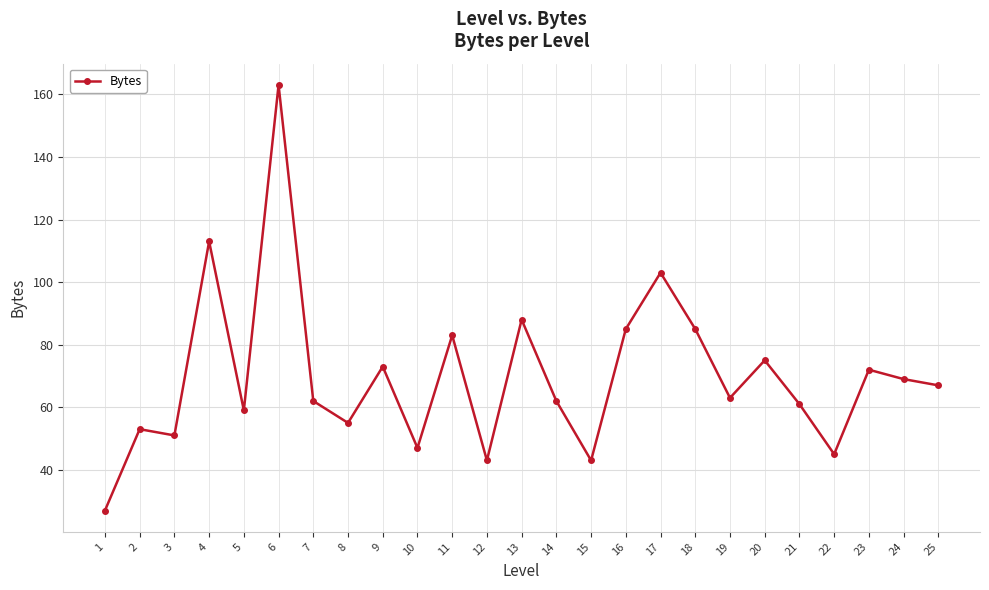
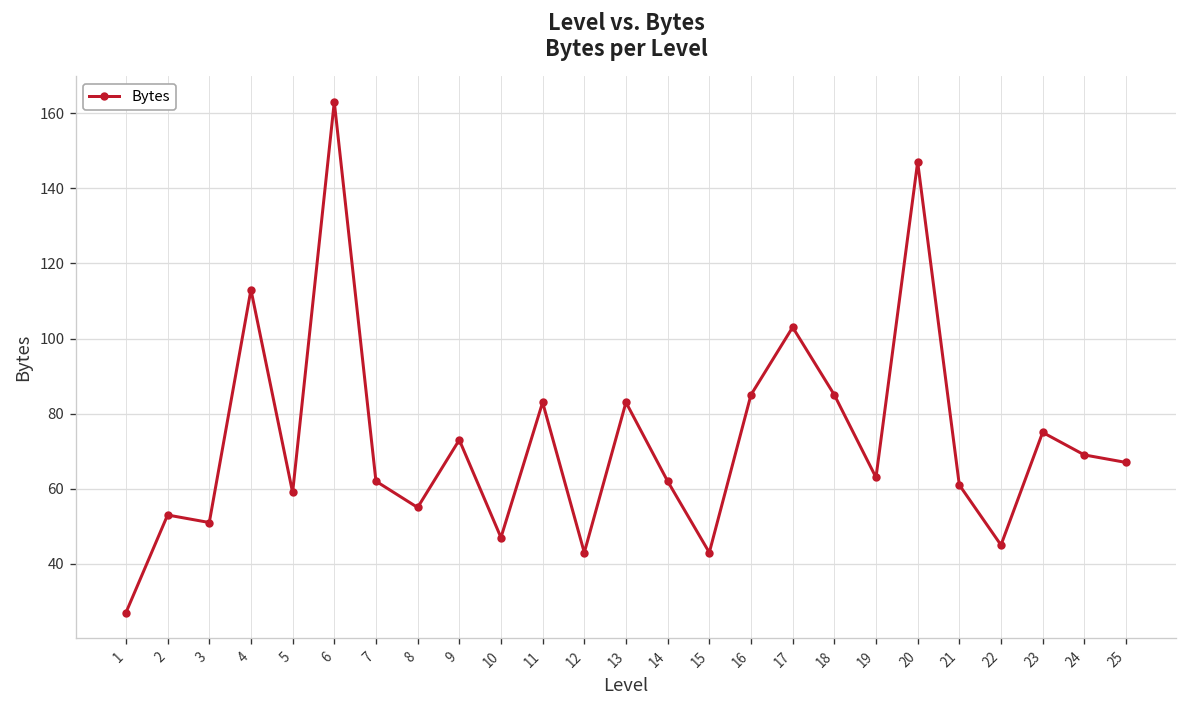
13: 88 -> 83
20: 75 -> 147
23: 72 -> 75
